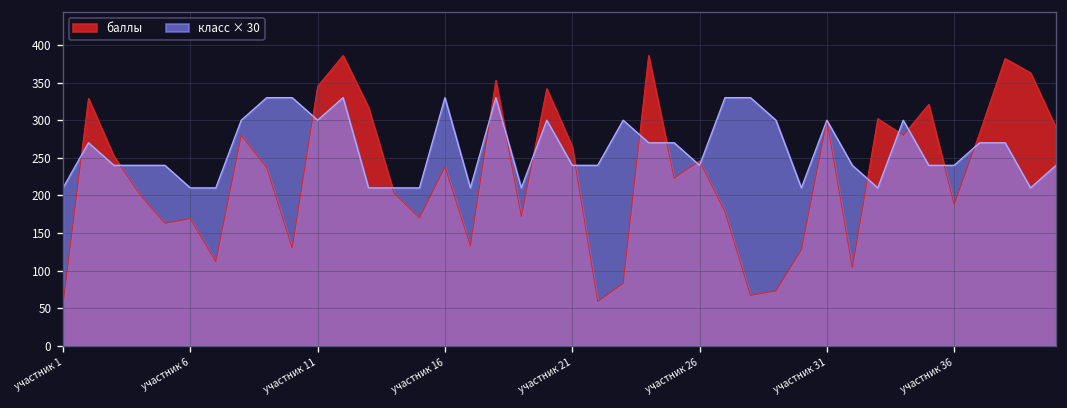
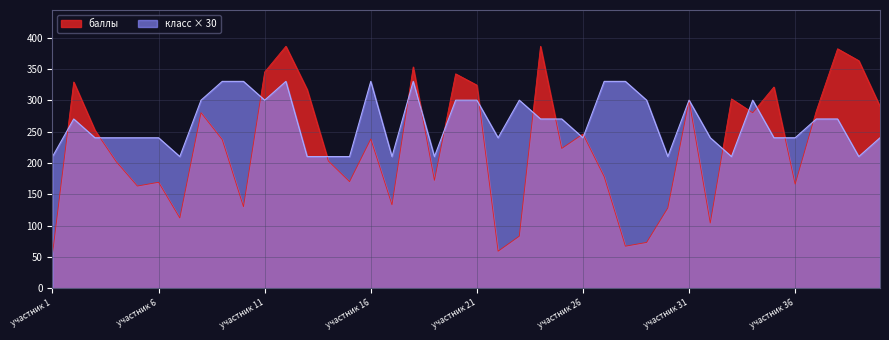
класс × 30, участник 6: 210 -> 240
баллы, участник 21: 270 -> 320
класс × 30, участник 21: 240 -> 300
баллы, участник 36: 190 -> 170
